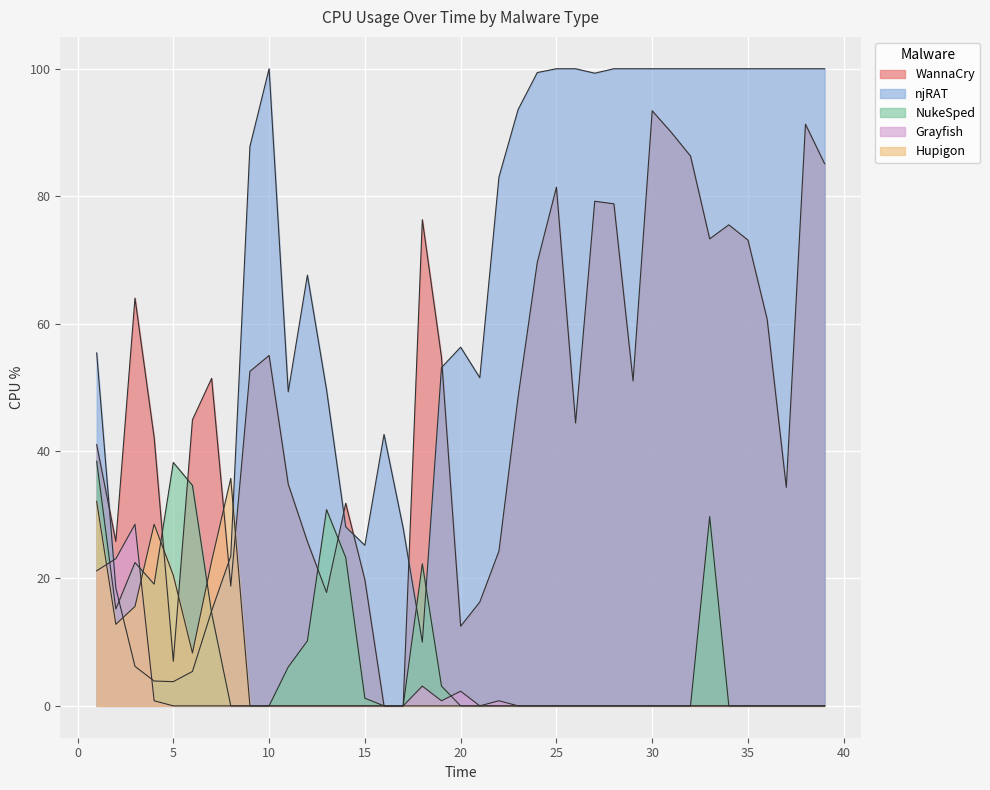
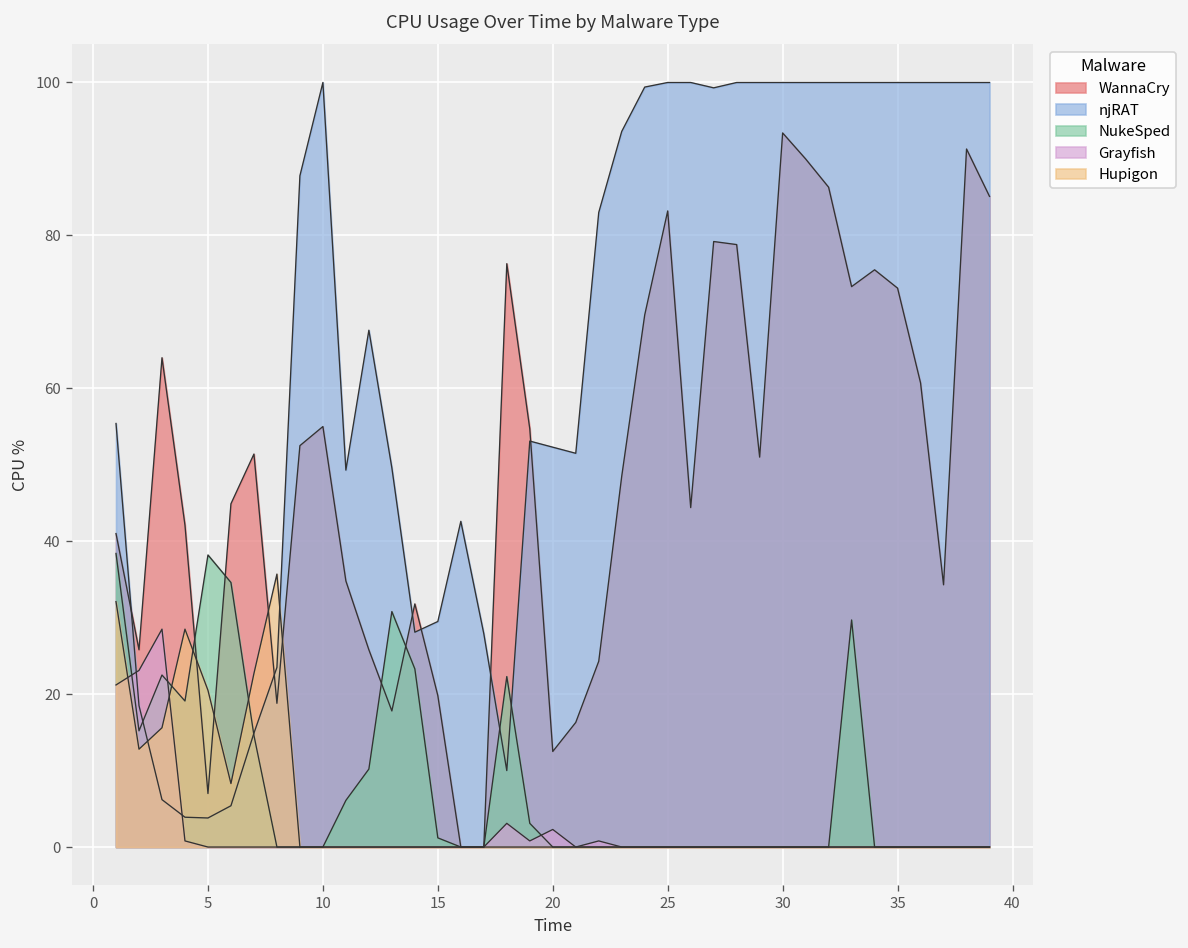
njRAT, 15: 25 -> 30
njRAT, 20: 56 -> 52
WannaCry, 25: 81 -> 83
